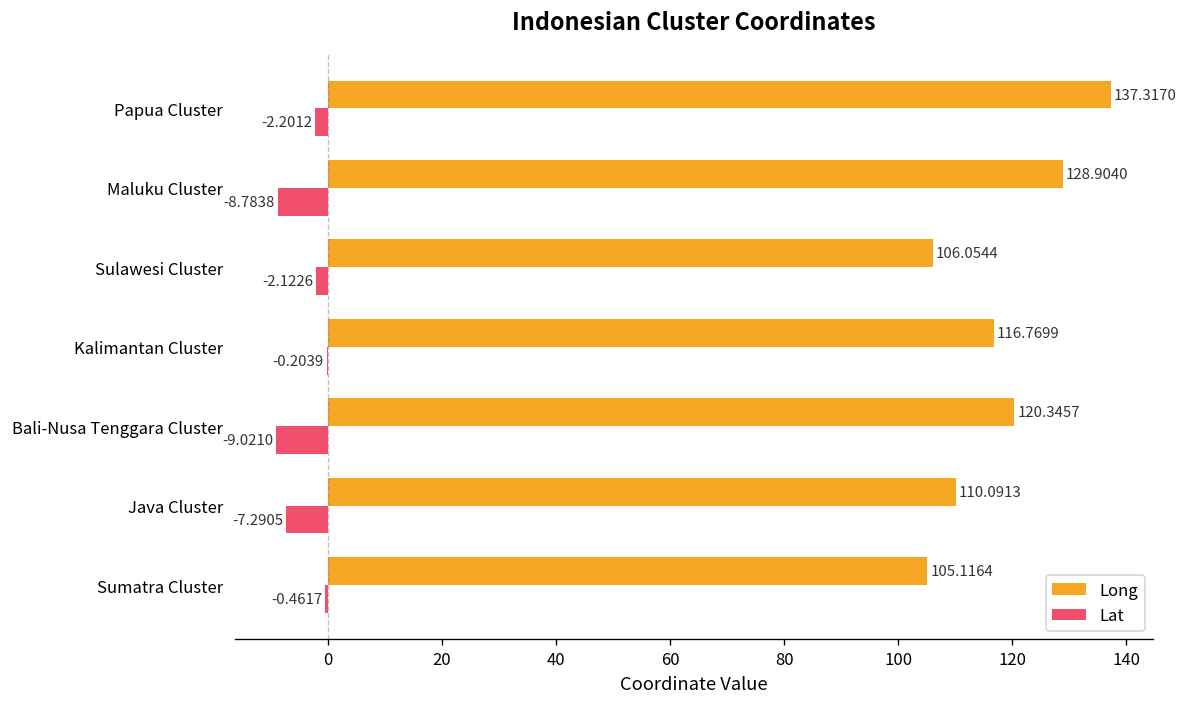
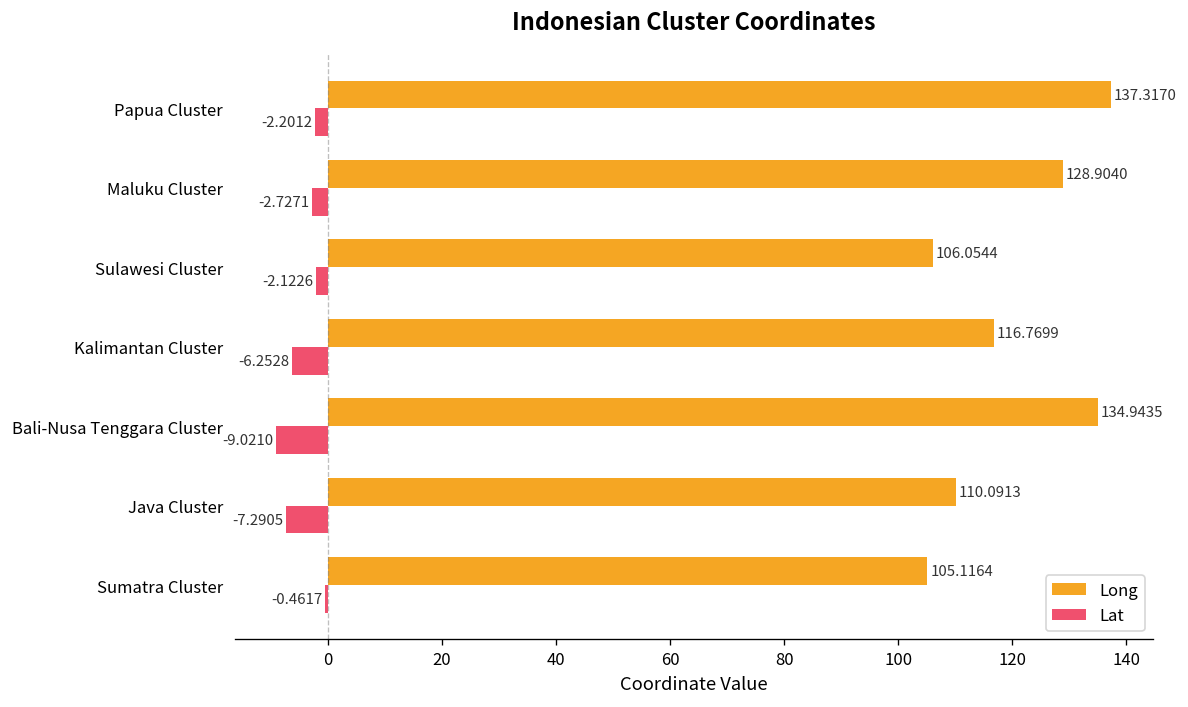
Lat, Maluku Cluster: -8.7838 -> -2.7271
Lat, Kalimantan Cluster: -0.2039 -> -6.2528
Long, Bali-Nusa Tenggara Cluster: 120.3457 -> 134.9435
